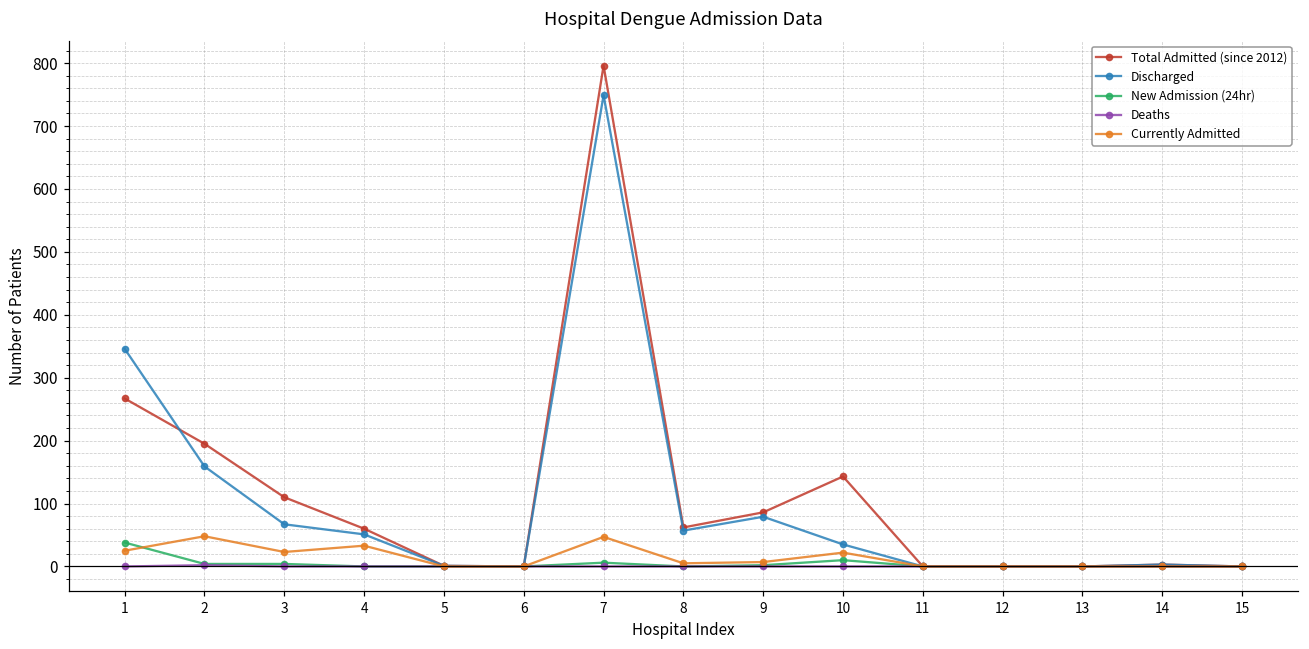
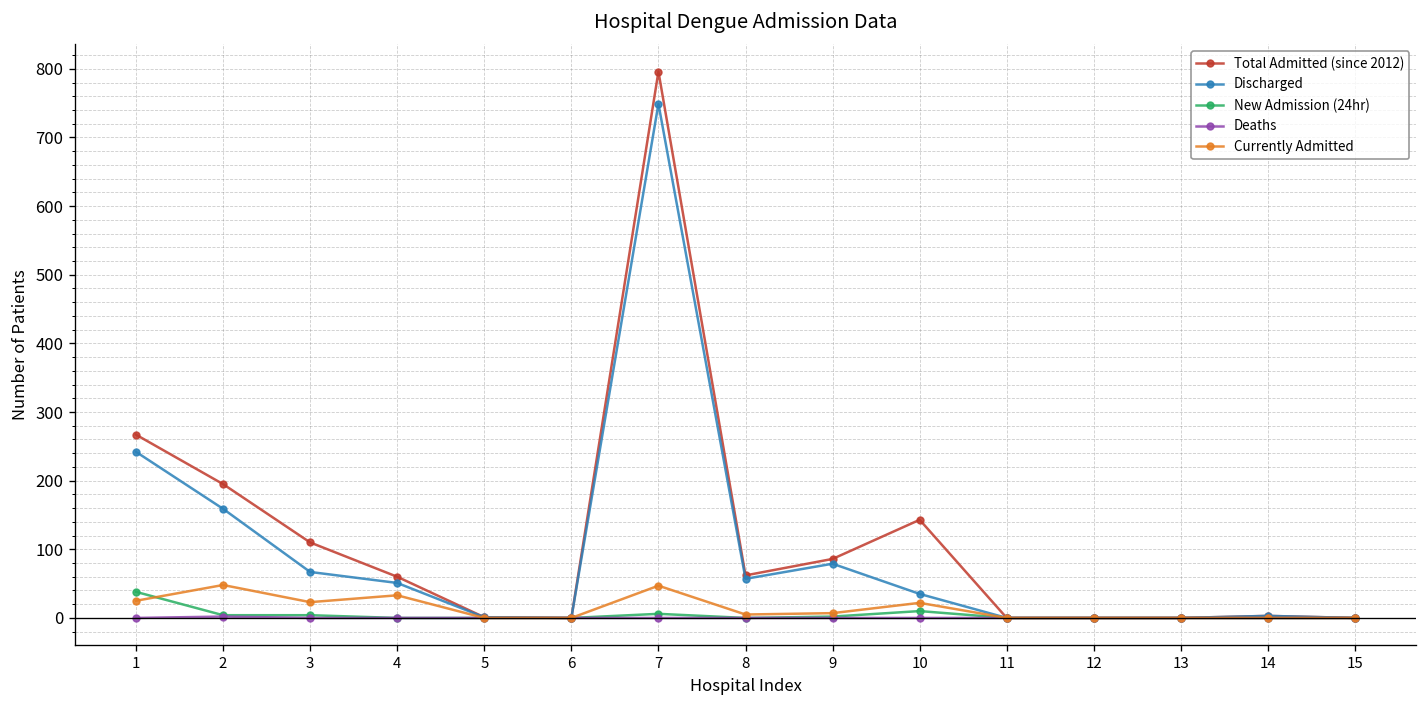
Discharged, 1: 350 -> 240
